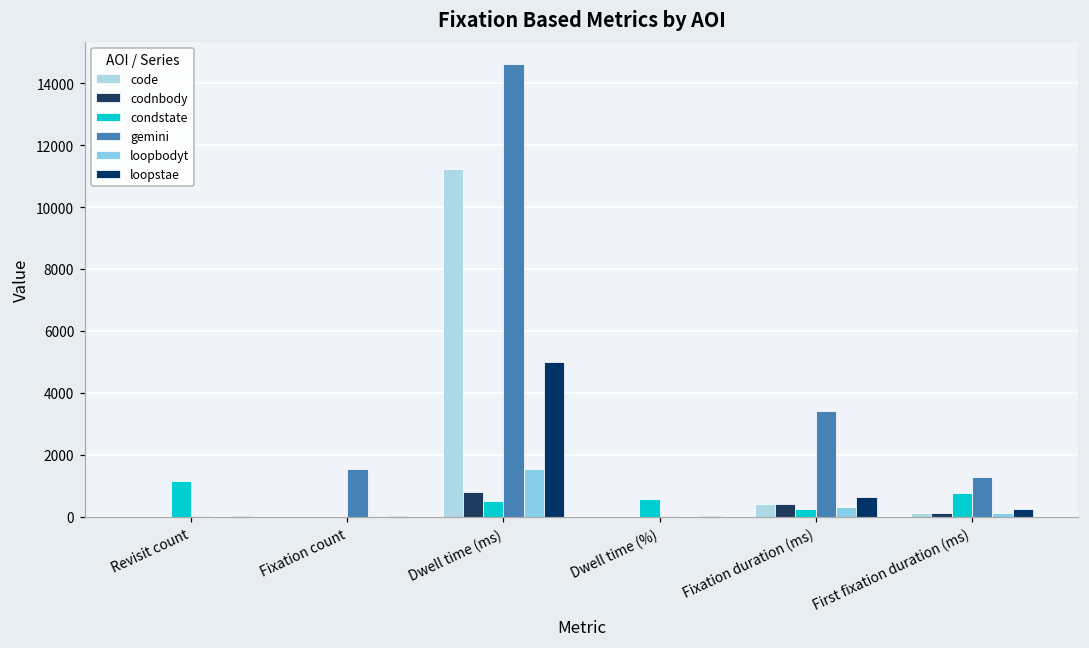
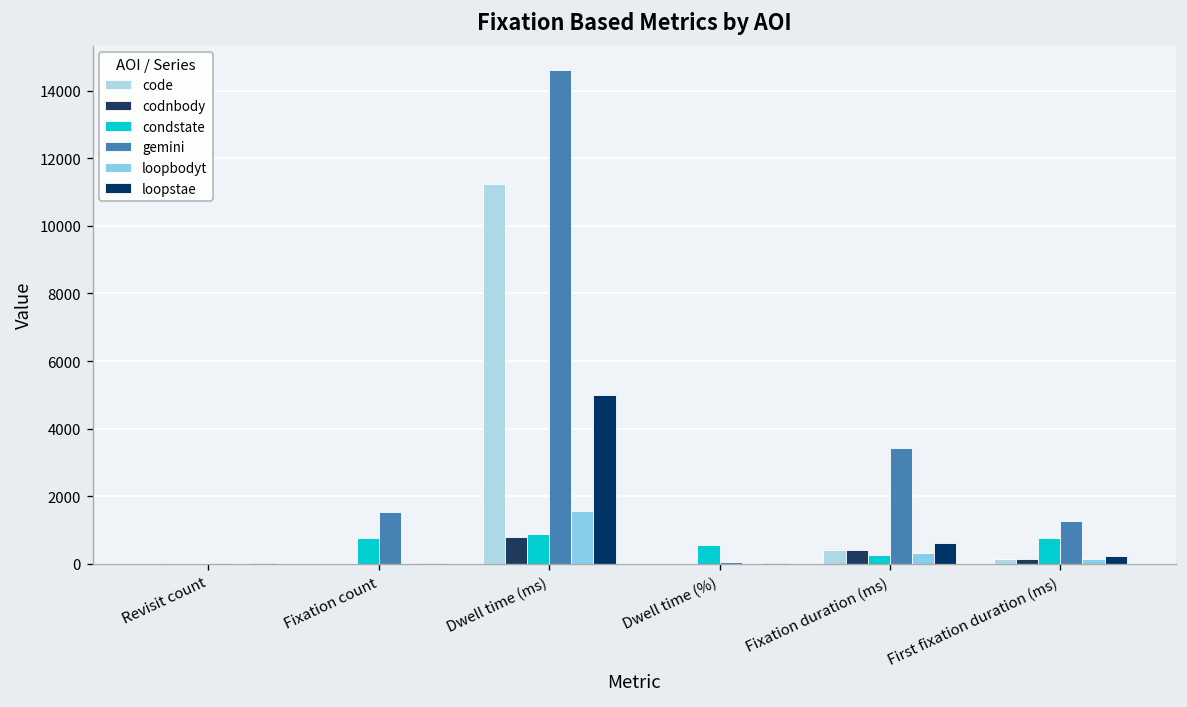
condstate, Revisit count: 1100 -> 0
condstate, Fixation count: 0 -> 800
condstate, Dwell time (ms): 500 -> 900
